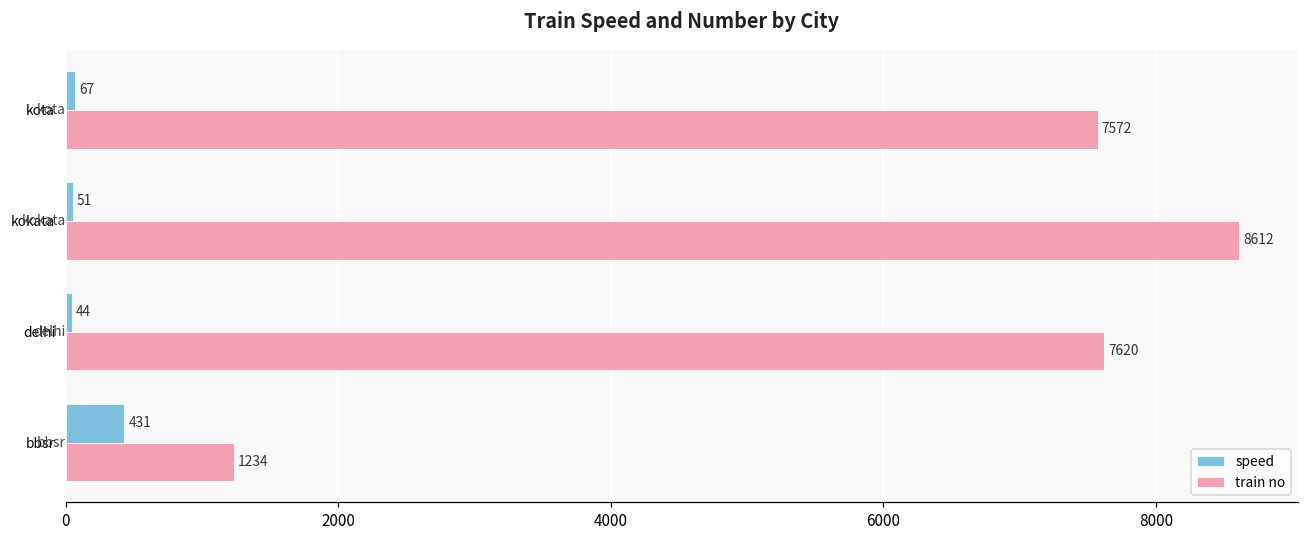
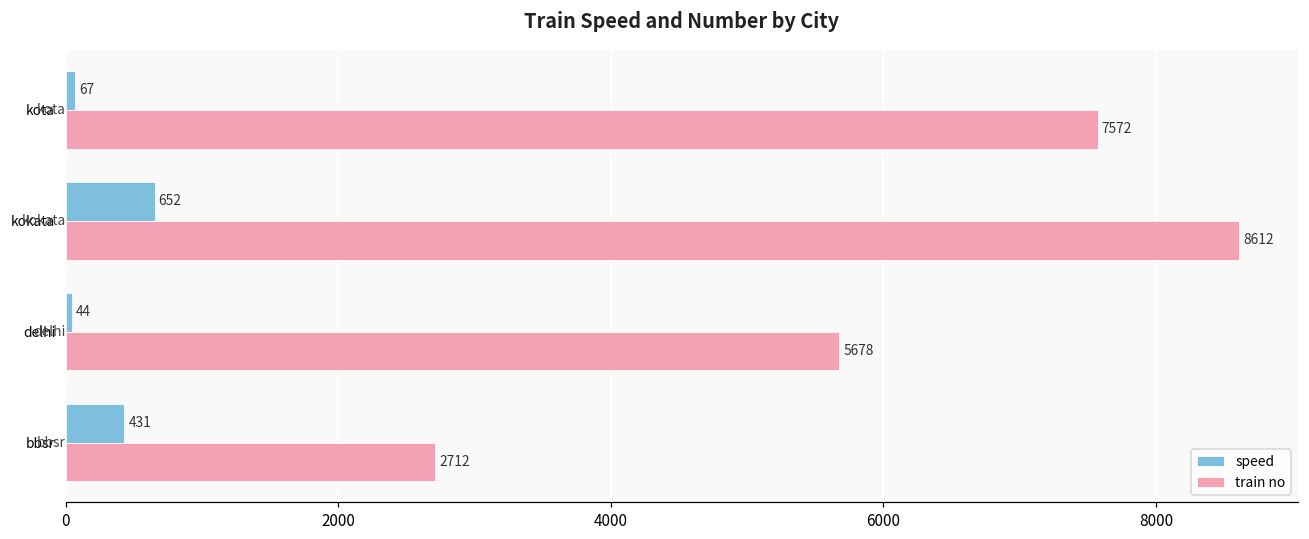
speed, kokata: 51 -> 652
train no, delhi: 7620 -> 5678
train no, bbsr: 1234 -> 2712
